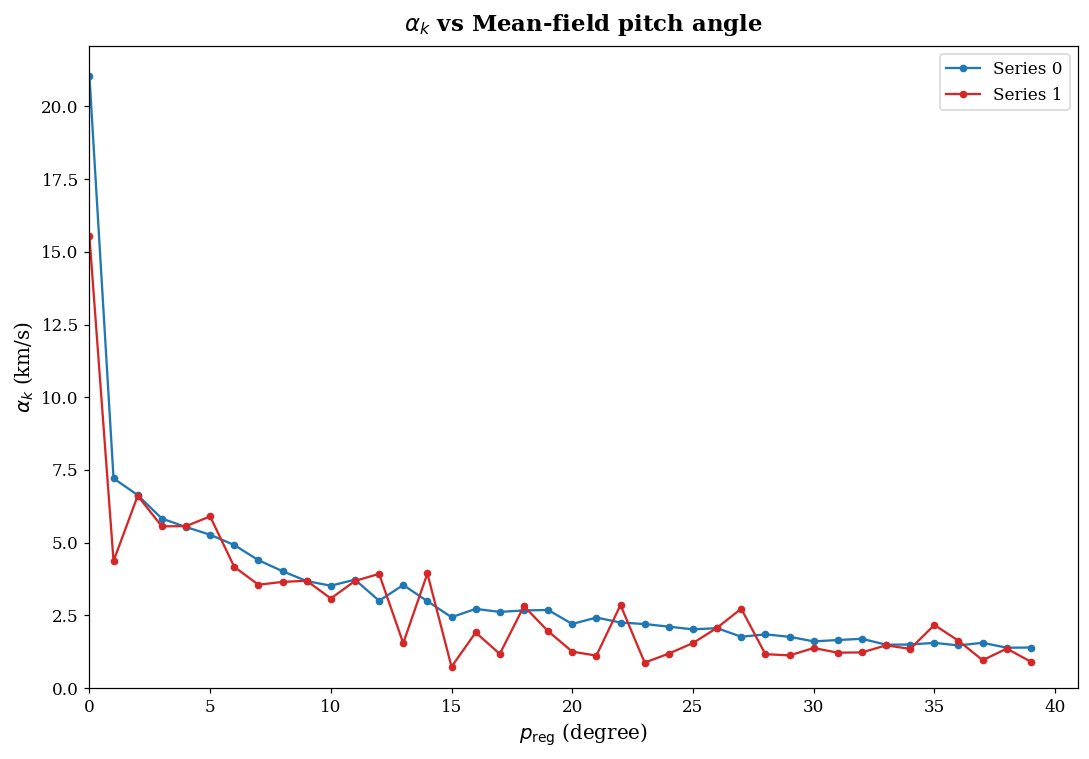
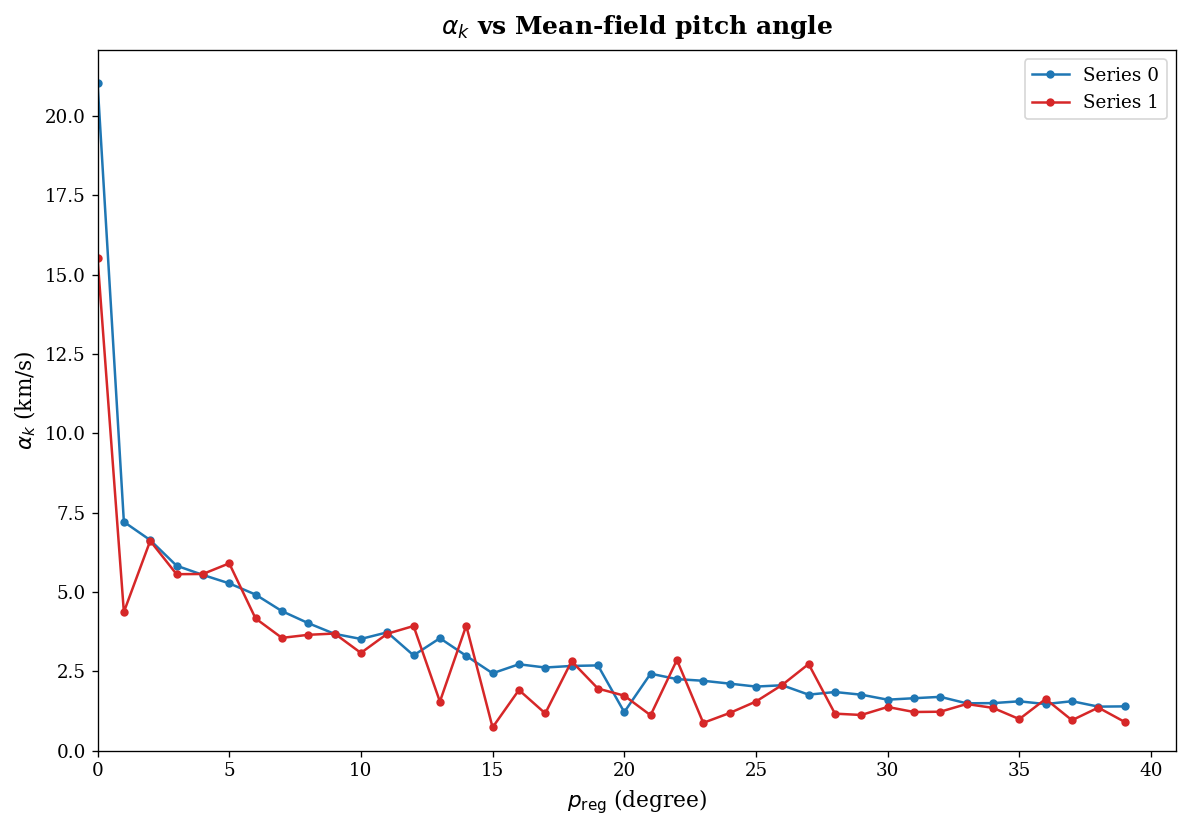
Series 0, 20: 2.2 -> 1.2
Series 1, 20: 1.3 -> 1.7
Series 1, 35: 2.2 -> 1.0
